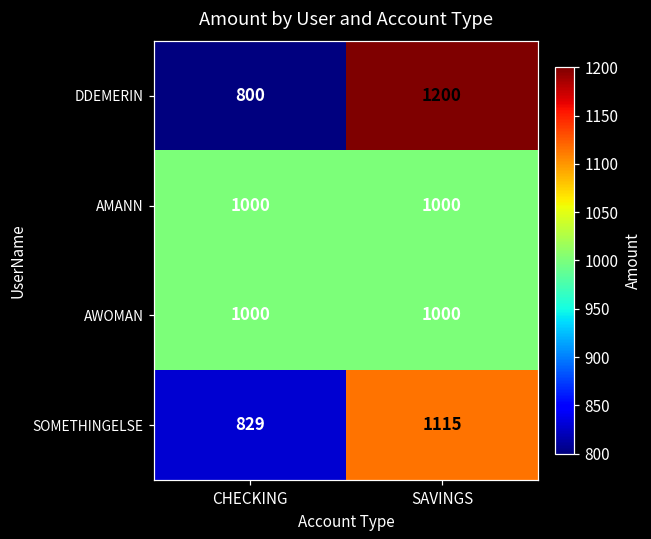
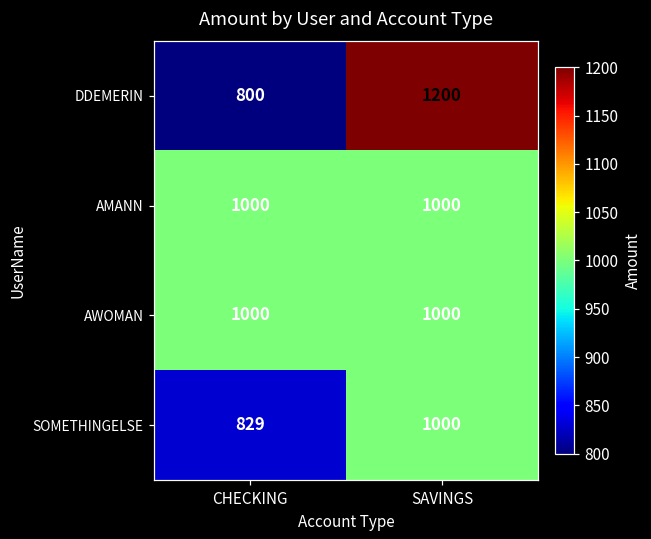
SOMETHINGELSE, SAVINGS: 1115 -> 1000
